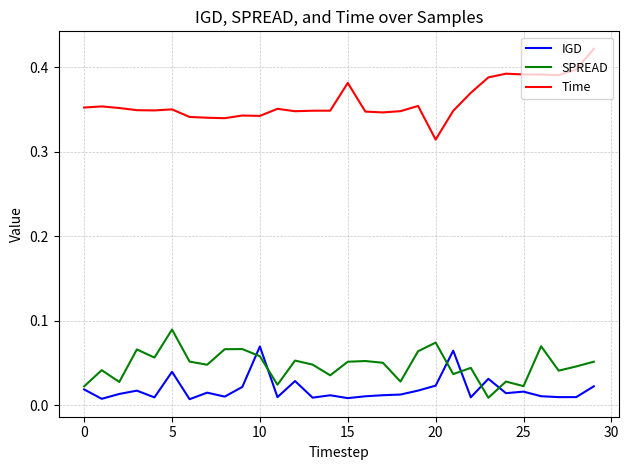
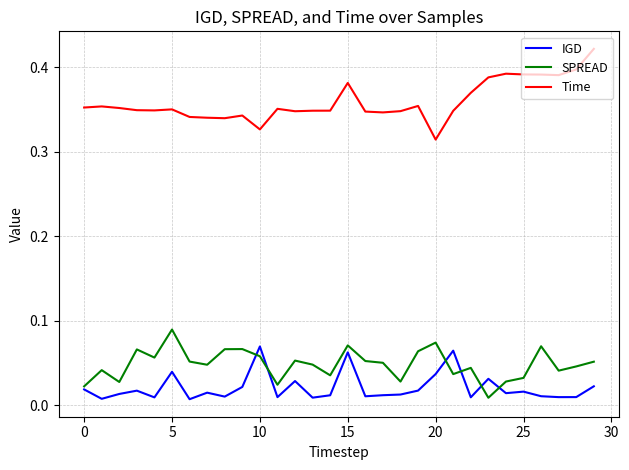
Time, 10: 0.34 -> 0.33
IGD, 15: 0.01 -> 0.06
SPREAD, 15: 0.05 -> 0.07
IGD, 20: 0.02 -> 0.04
SPREAD, 25: 0.02 -> 0.03
